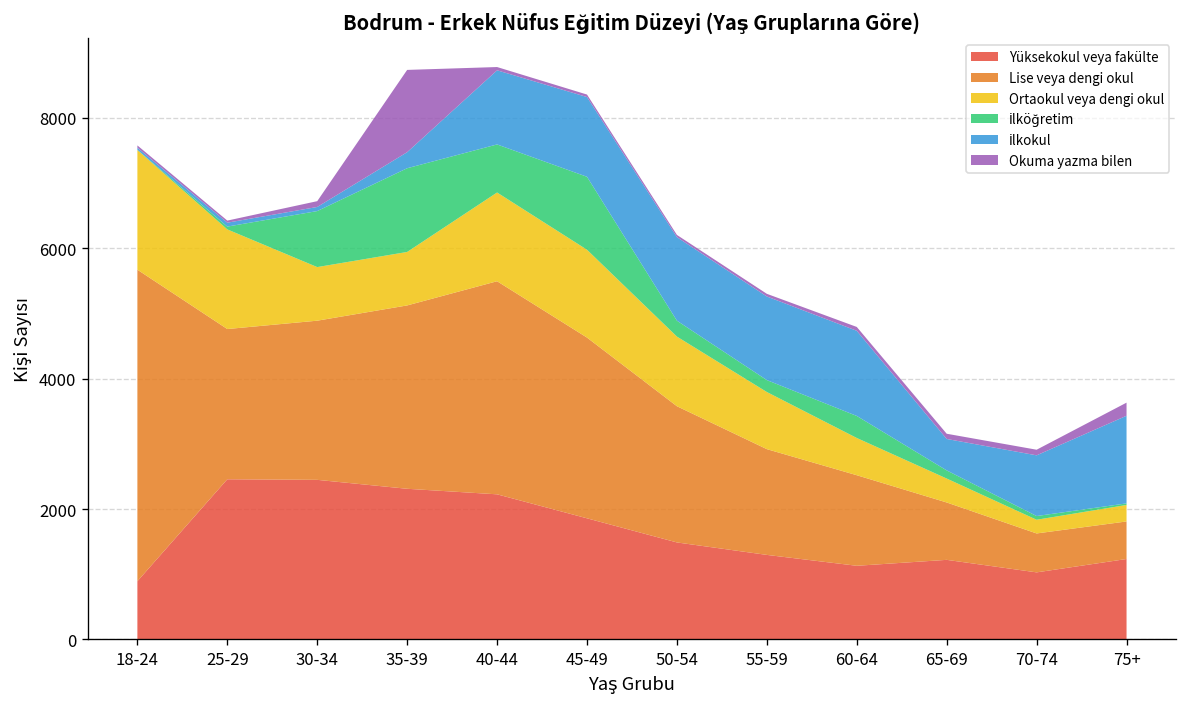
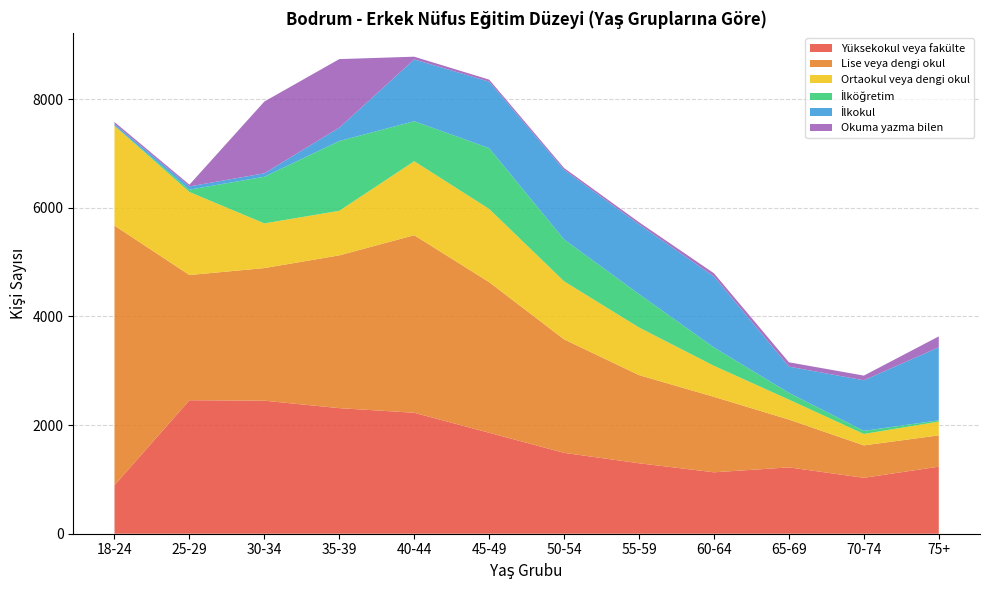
Okuma yazma bilen, 30-34: 100 -> 1300
İlköğretim, 50-54: 200 -> 800
İlköğretim, 55-59: 200 -> 600
